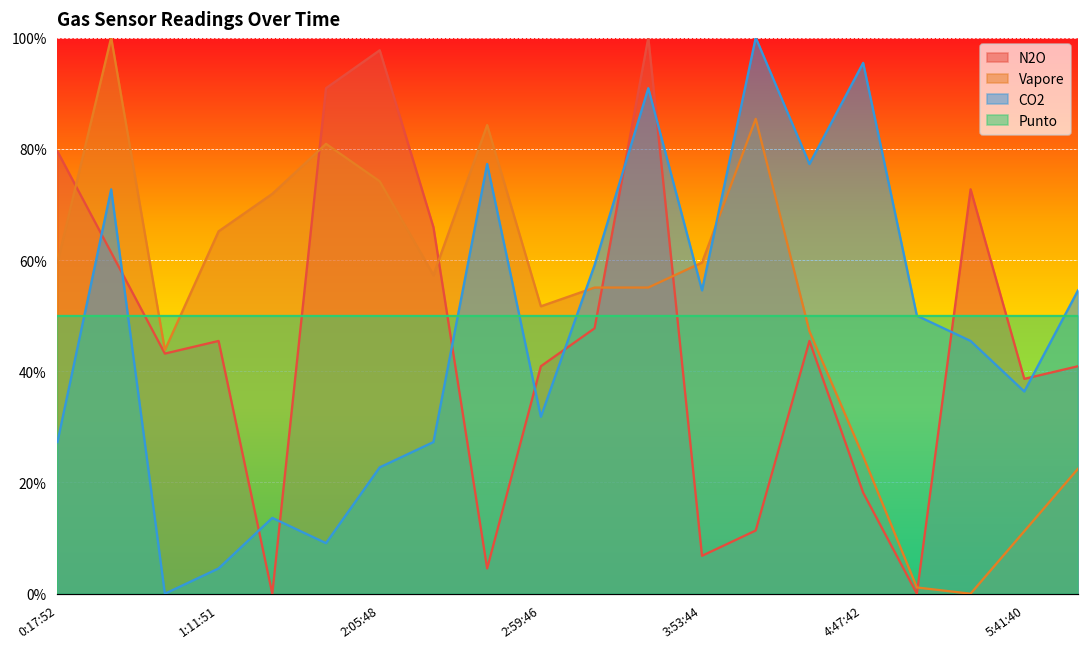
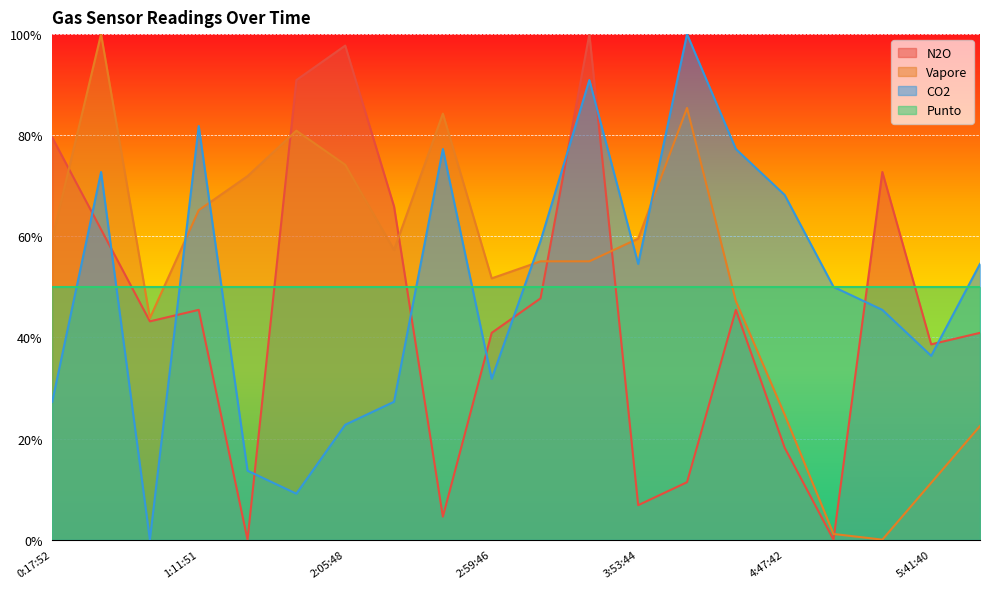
CO2, 1:11:51: 5% -> 82%
CO2, 4:47:42: 95% -> 68%
